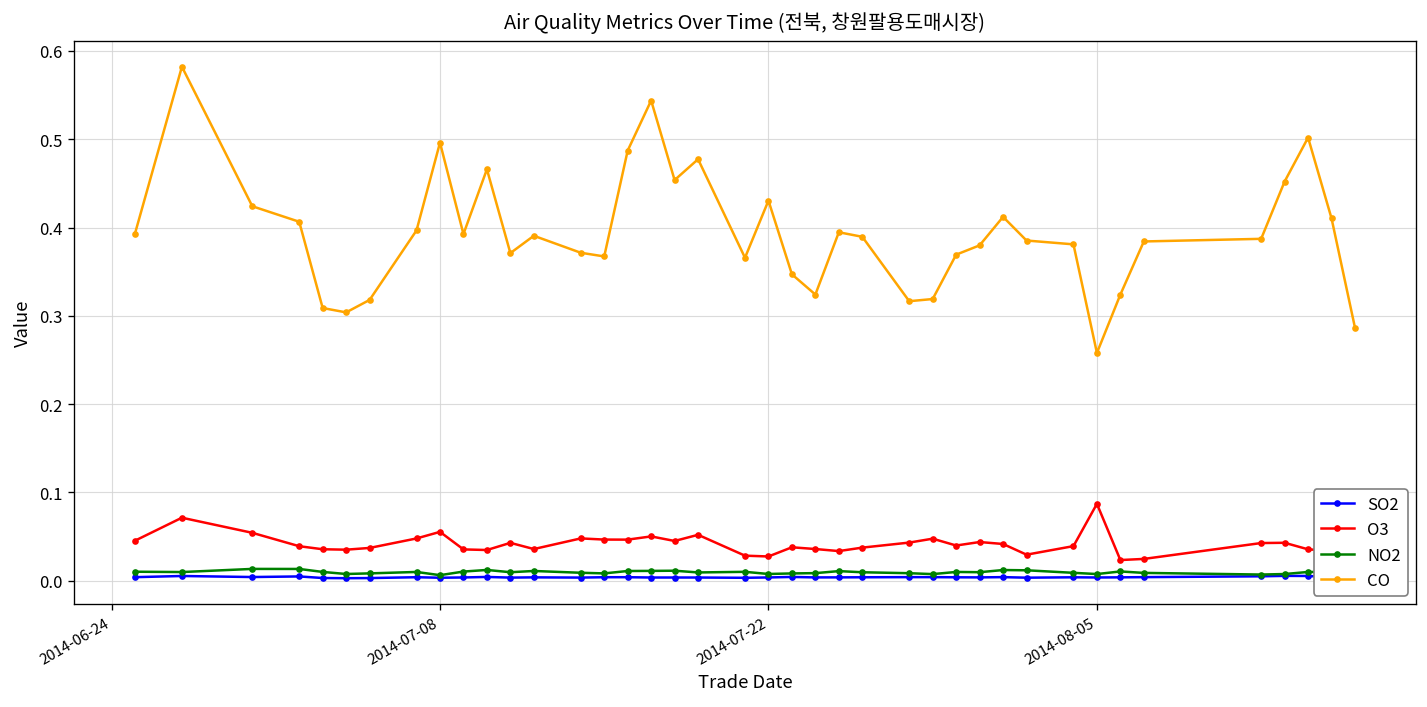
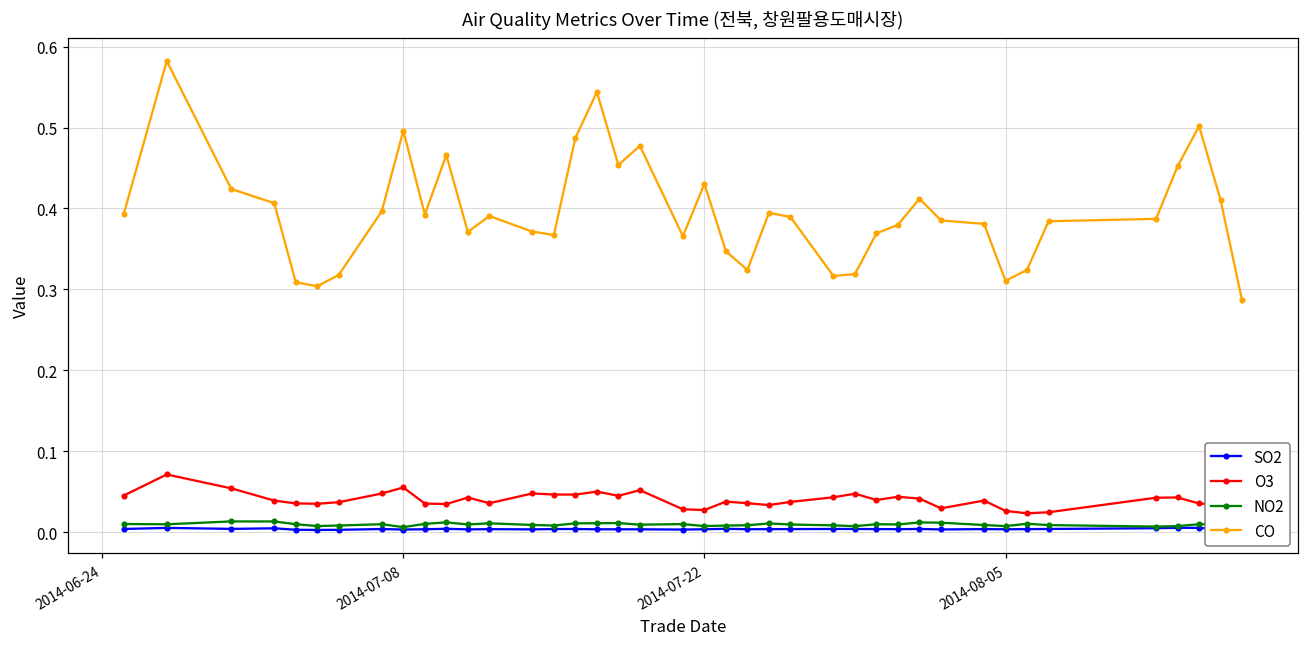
O3, 2014-08-05: 0.09 -> 0.03
CO, 2014-08-05: 0.26 -> 0.31
